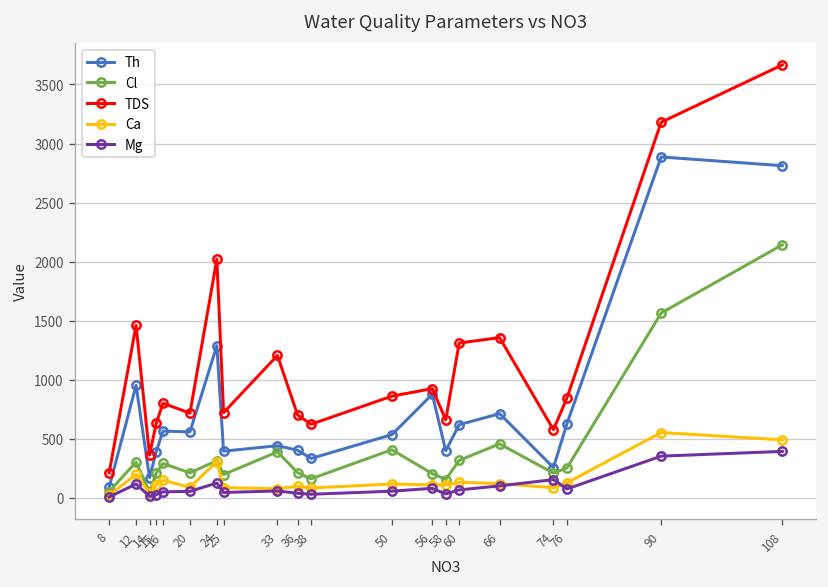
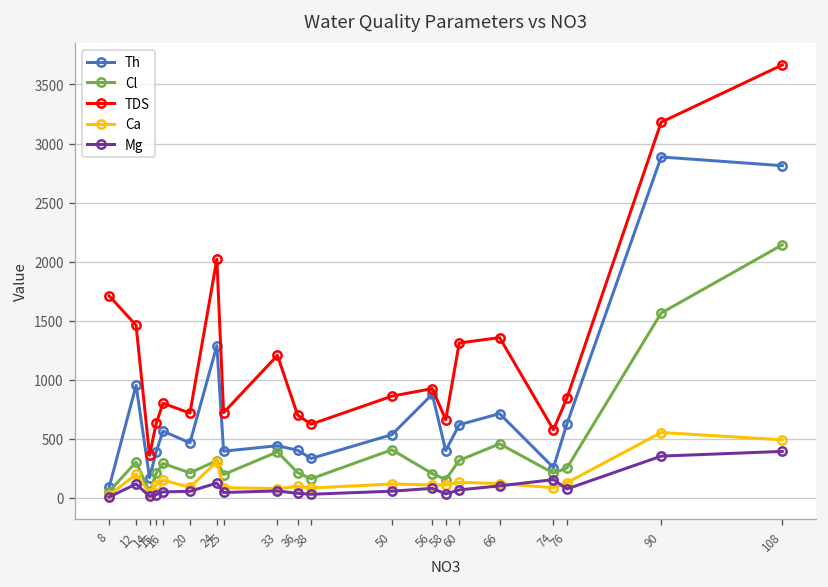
TDS, 8: 200 -> 1700
Th, 20: 600 -> 500
